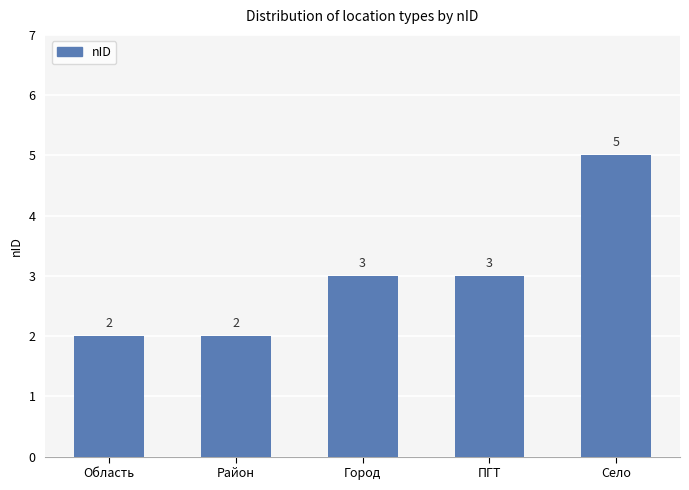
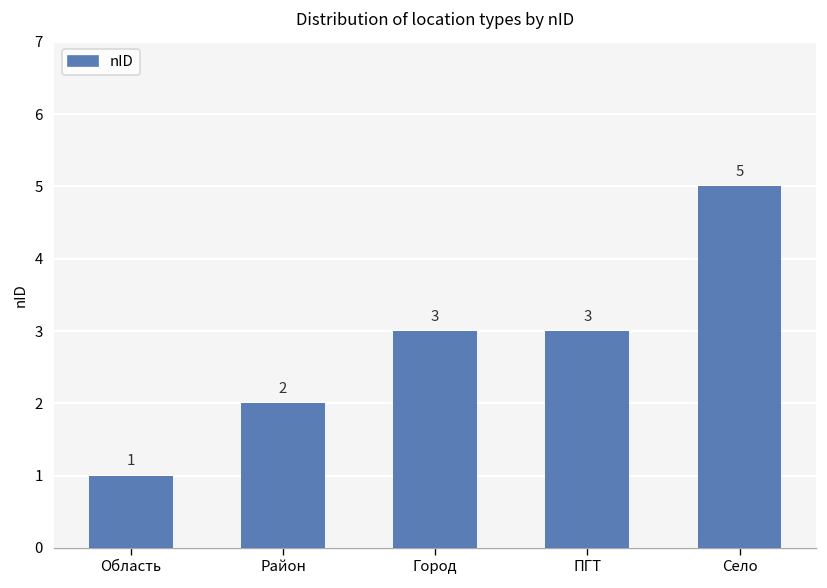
Область: 2 -> 1
